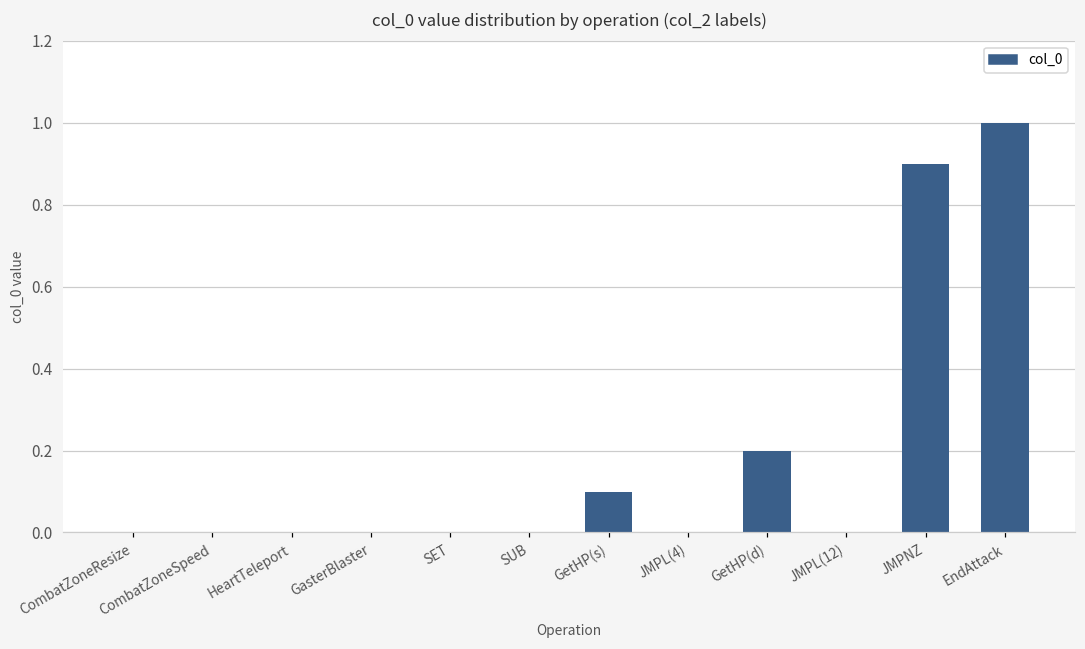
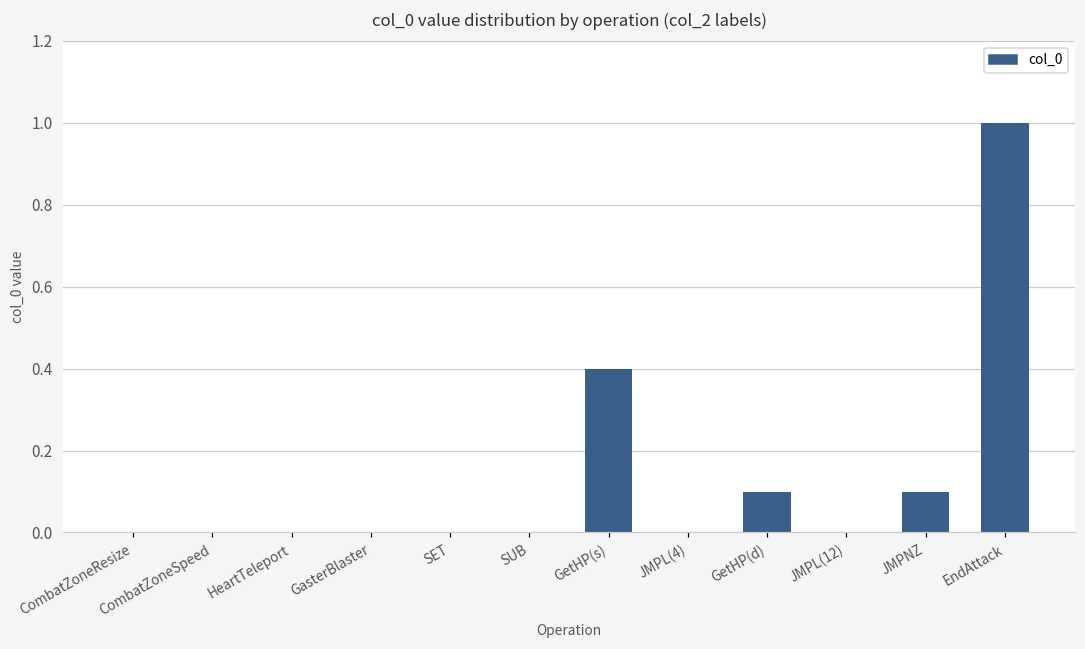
GetHP(s): 0.1 -> 0.4
GetHP(d): 0.2 -> 0.1
JMPNZ: 0.9 -> 0.1
